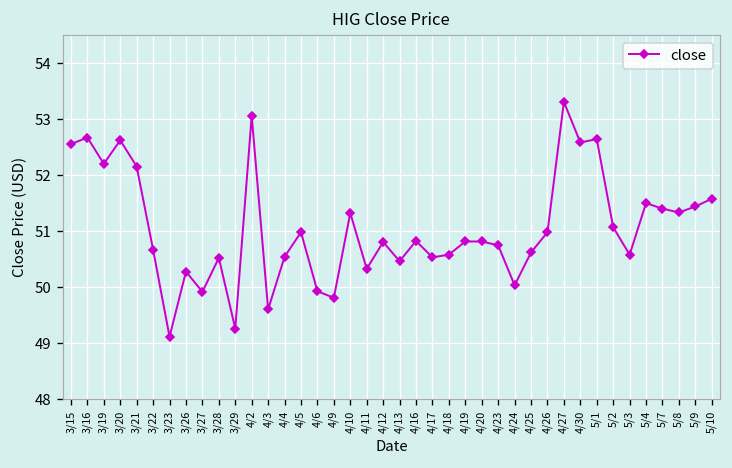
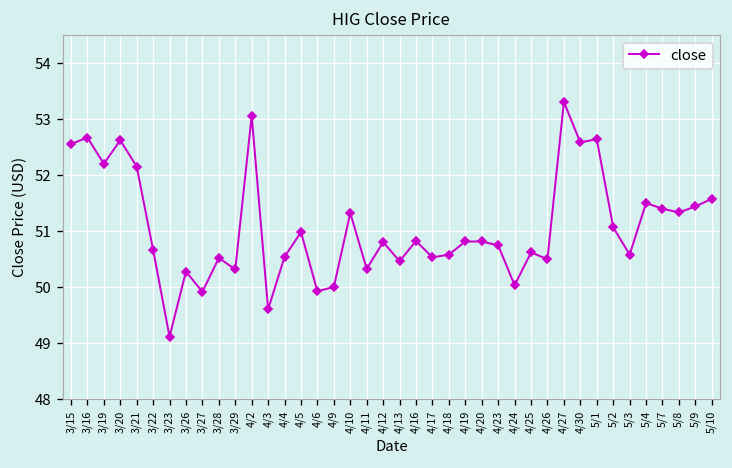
3/29: 49.3 -> 50.3
4/9: 49.8 -> 50.0
4/26: 51.0 -> 50.5
